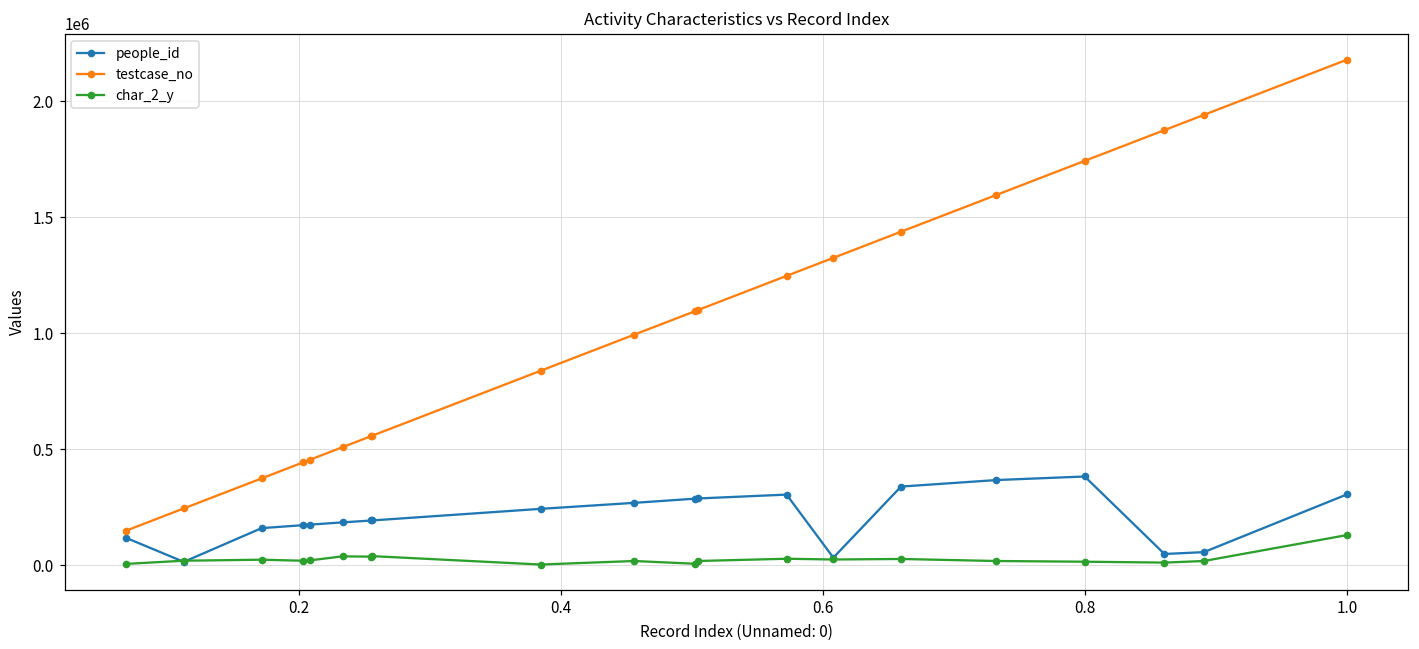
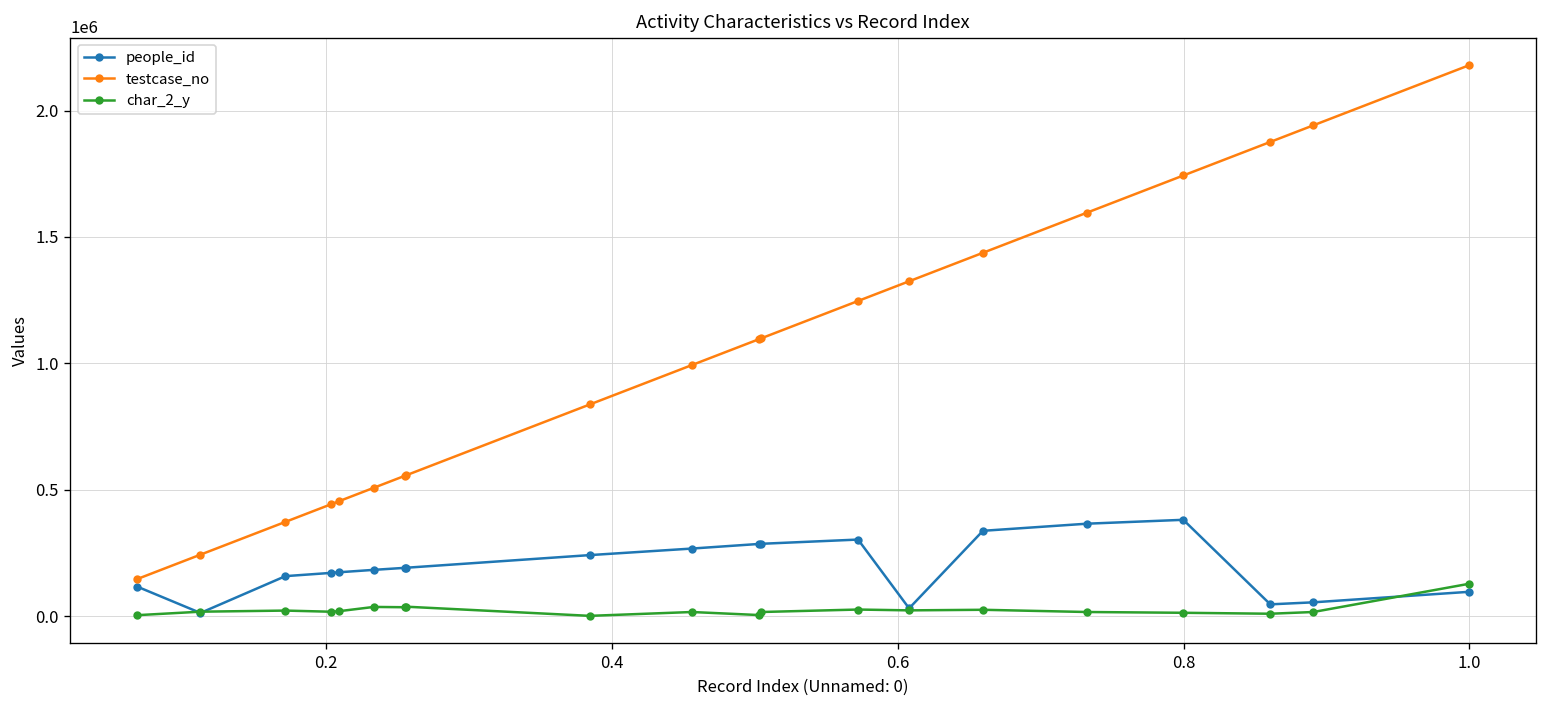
people_id, 1.0: 300000 -> 100000
